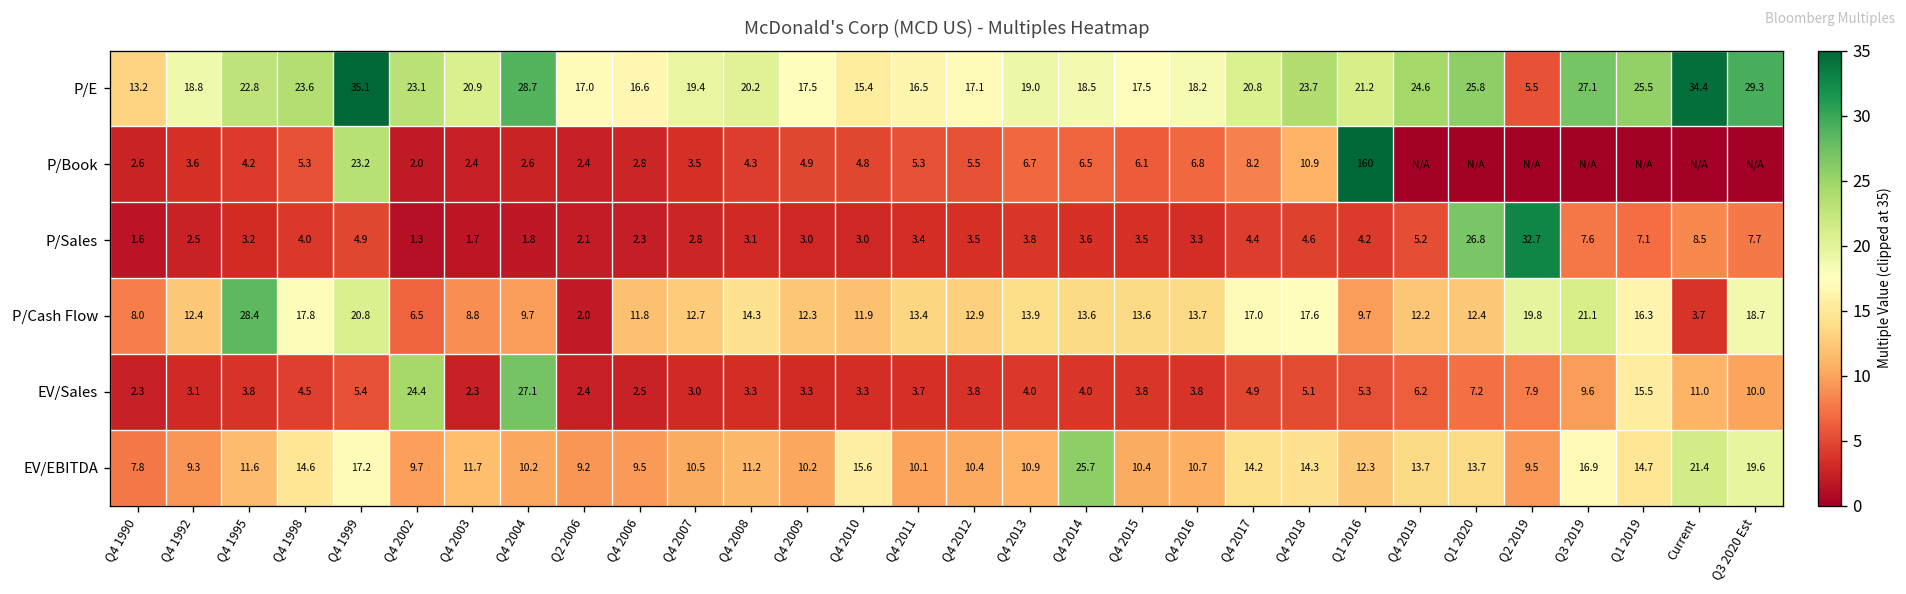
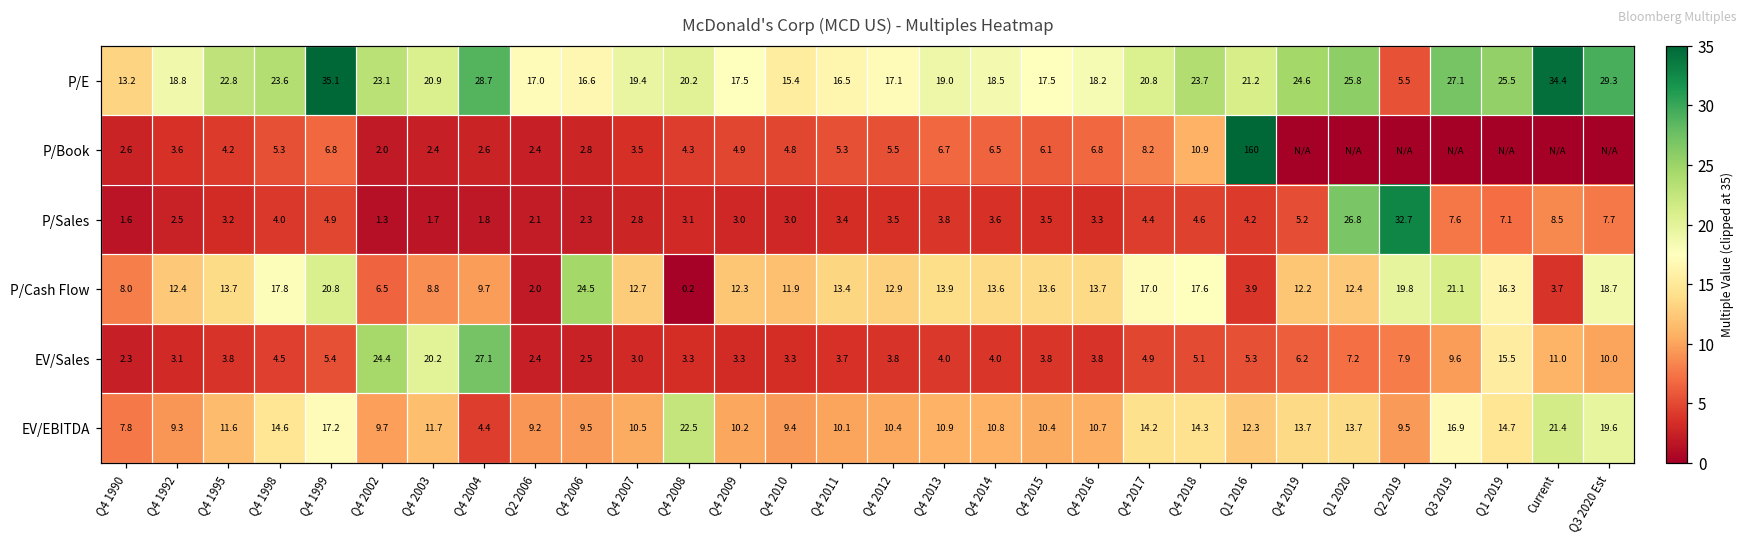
P/Book, Q4 1999: 23.2 -> 6.8
P/Cash Flow, Q4 1995: 28.4 -> 13.7
P/Cash Flow, Q4 2006: 11.8 -> 24.5
P/Cash Flow, Q4 2008: 14.3 -> 0.2
P/Cash Flow, Q1 2016: 9.7 -> 3.9
EV/Sales, Q4 2003: 2.3 -> 20.2
EV/EBITDA, Q4 2004: 10.2 -> 4.4
EV/EBITDA, Q4 2008: 11.2 -> 22.5
EV/EBITDA, Q4 2010: 15.6 -> 9.4
EV/EBITDA, Q4 2014: 25.7 -> 10.8
